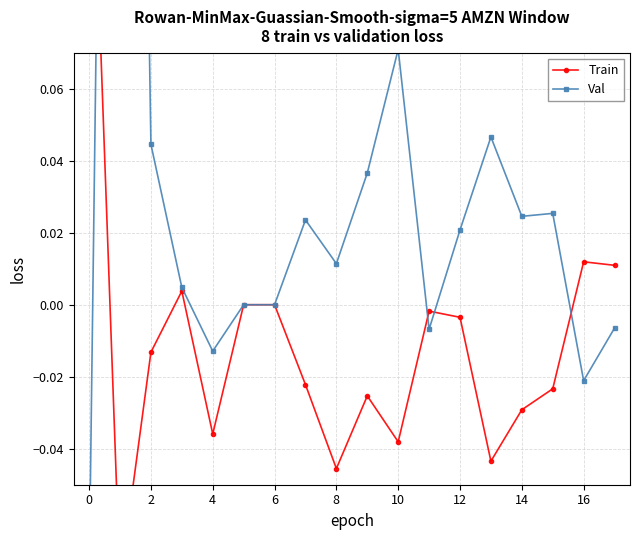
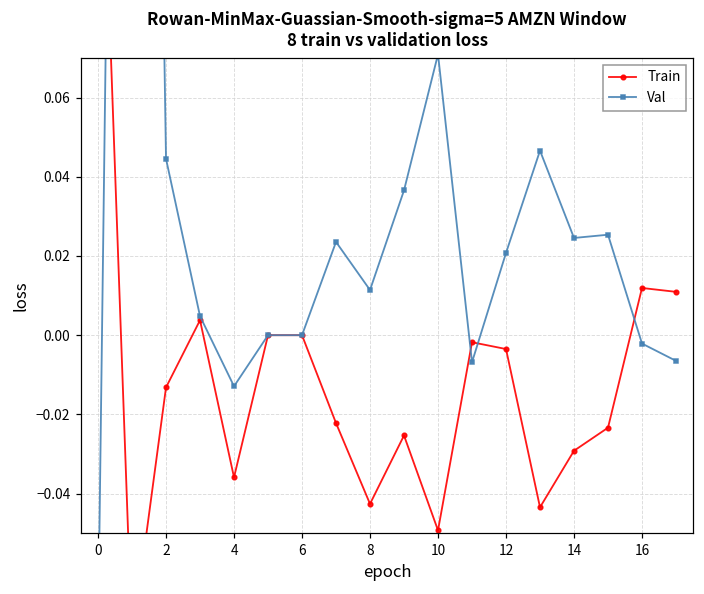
Train, 8: -0.046 -> -0.043
Train, 10: -0.038 -> -0.049
Val, 16: -0.021 -> -0.002
